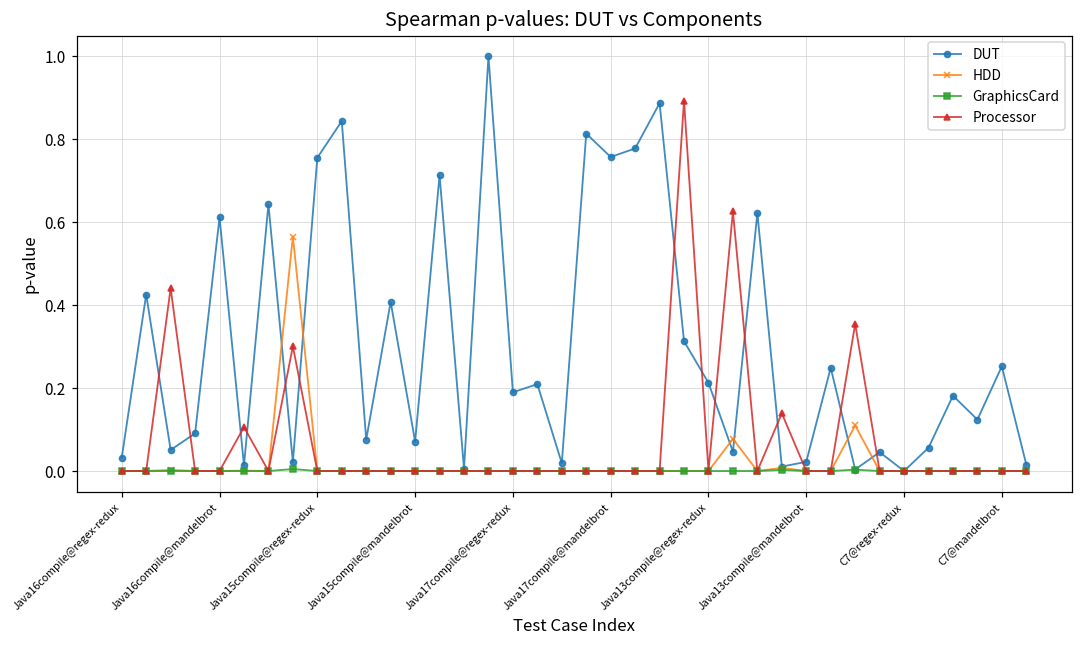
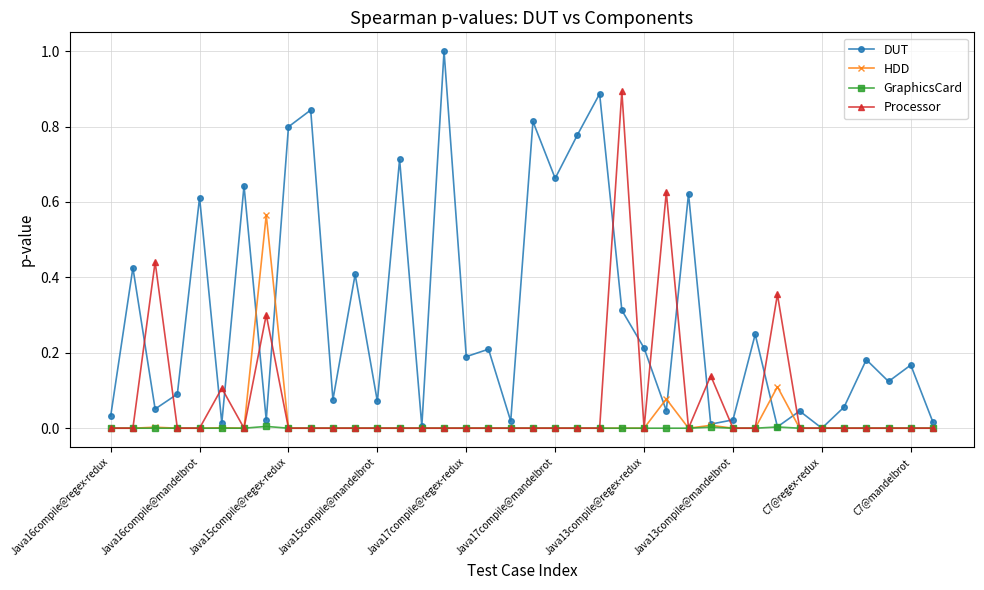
DUT, Java15compile@regex-redux: 0.76 -> 0.80
DUT, Java17compile@mandelbrot: 0.76 -> 0.66
DUT, C7@mandelbrot: 0.25 -> 0.17
